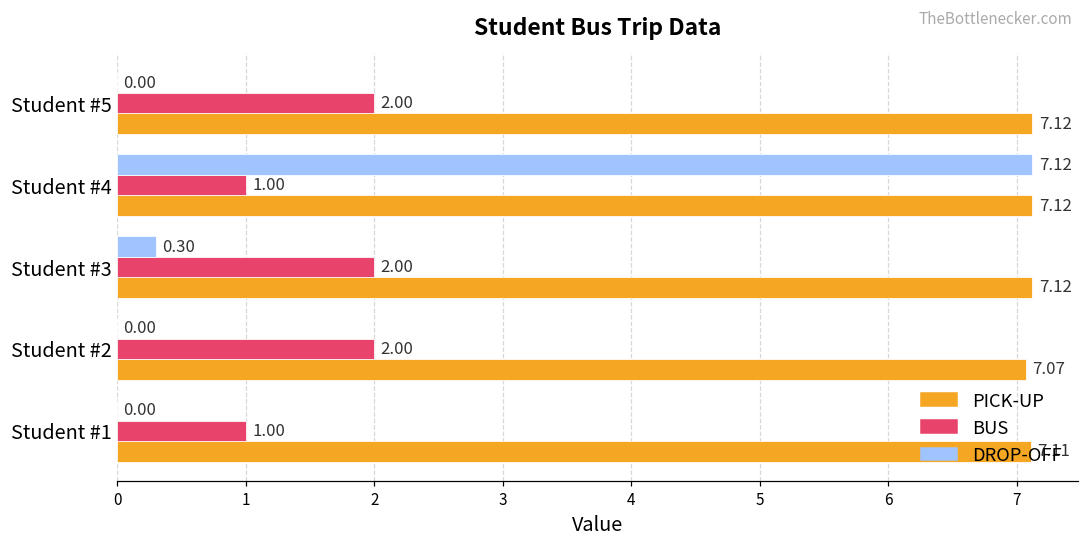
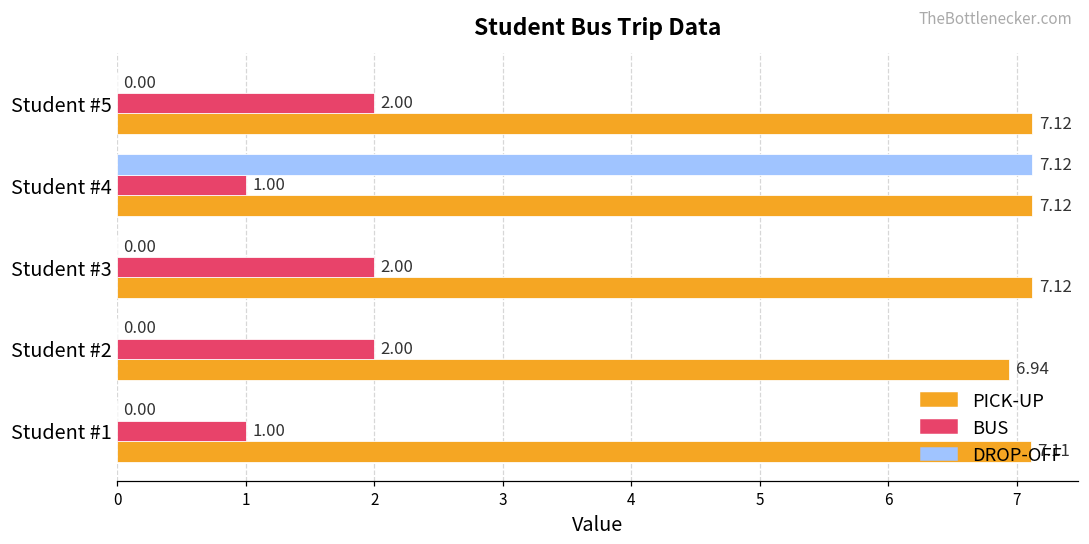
DROP-OFF, Student #3: 0.30 -> 0.00
PICK-UP, Student #2: 7.07 -> 6.94
